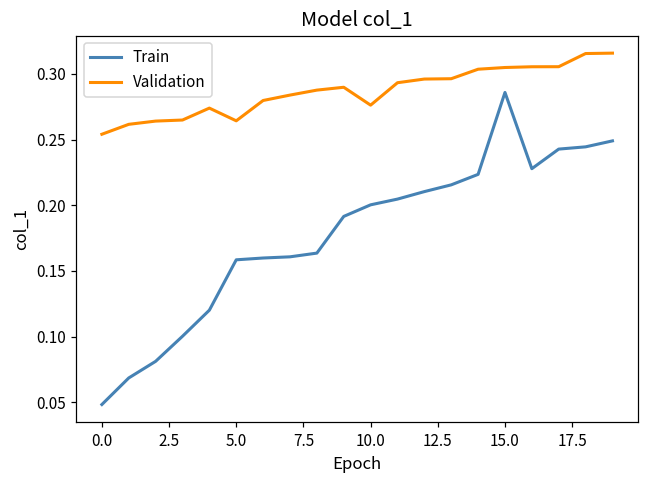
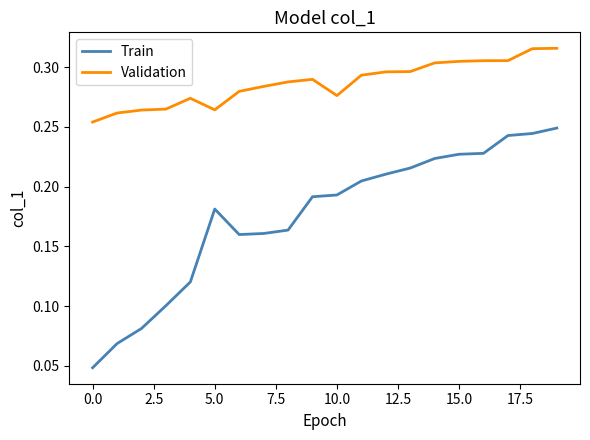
Train, 5.0: 0.158 -> 0.181
Train, 10.0: 0.200 -> 0.193
Train, 15.0: 0.286 -> 0.227
